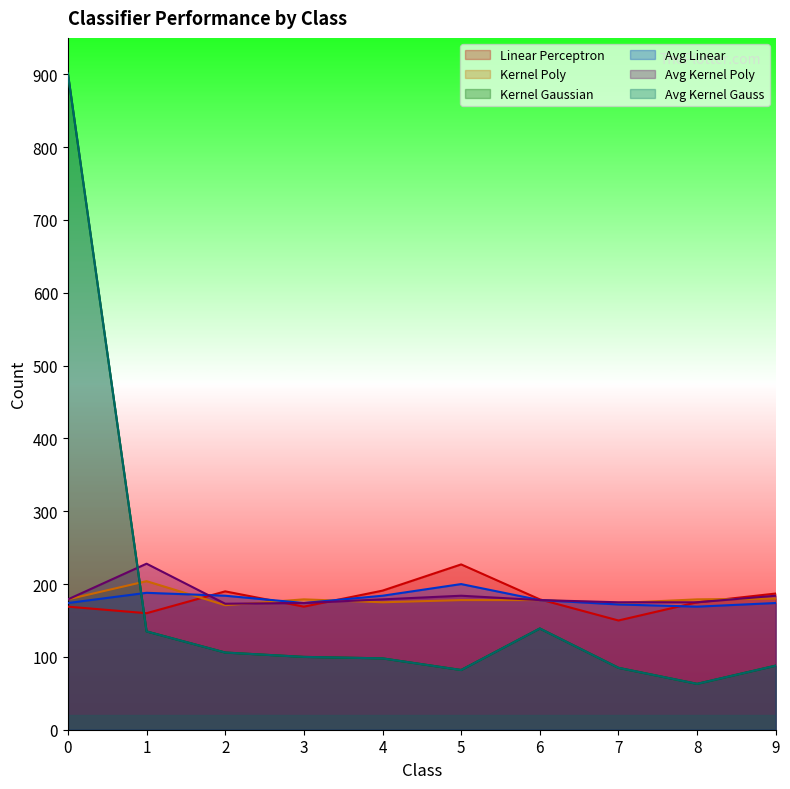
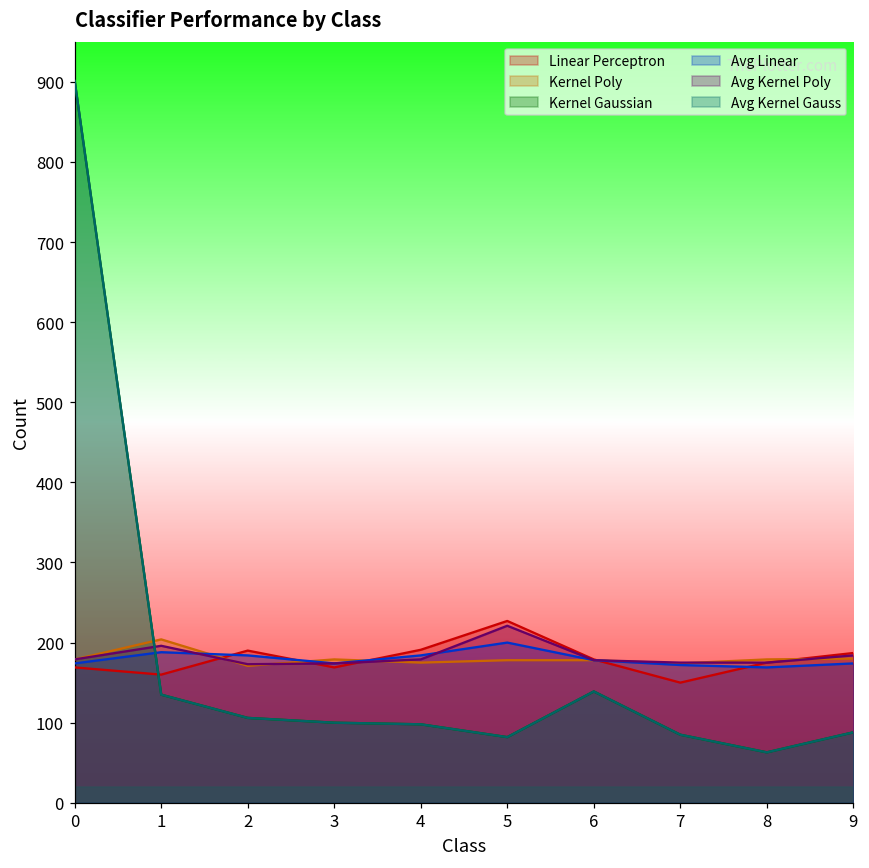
Avg Kernel Poly, 1: 230 -> 200
Avg Kernel Poly, 5: 180 -> 220
